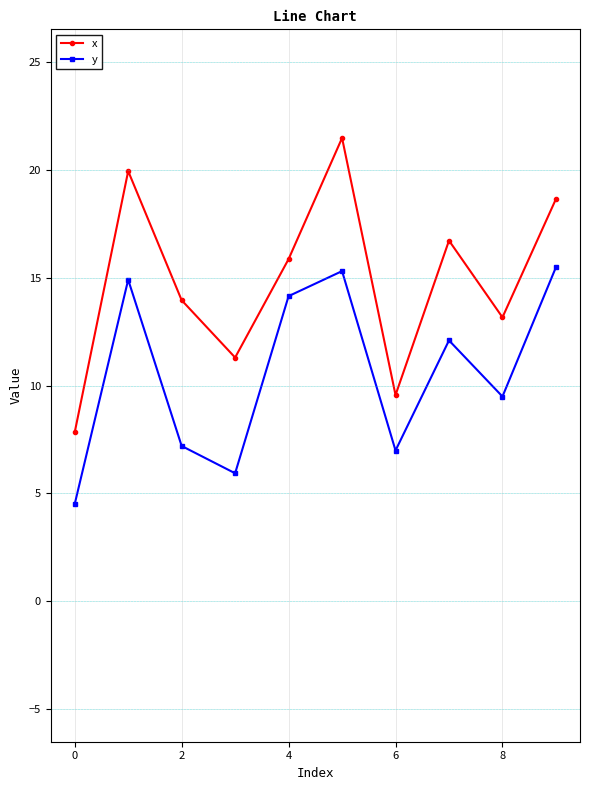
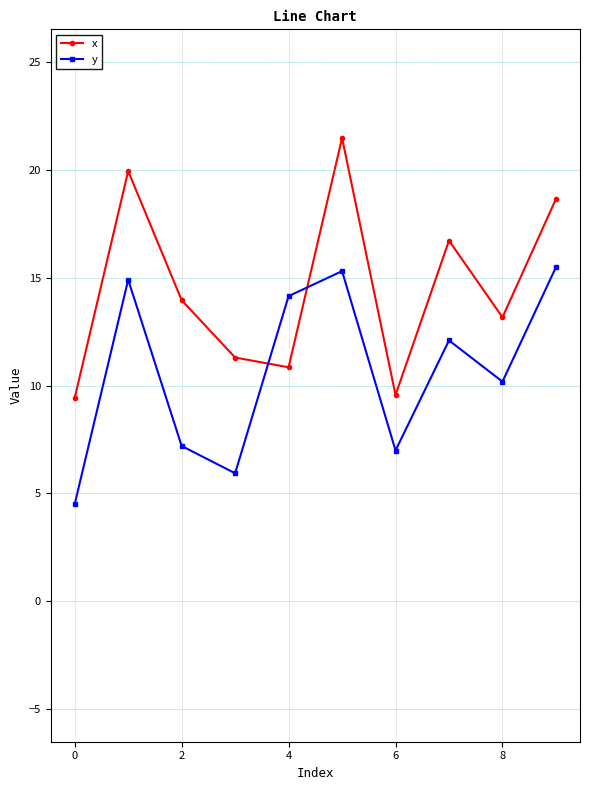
x, 0: 7.8 -> 9.4
x, 4: 15.9 -> 10.8
y, 8: 9.5 -> 10.2
